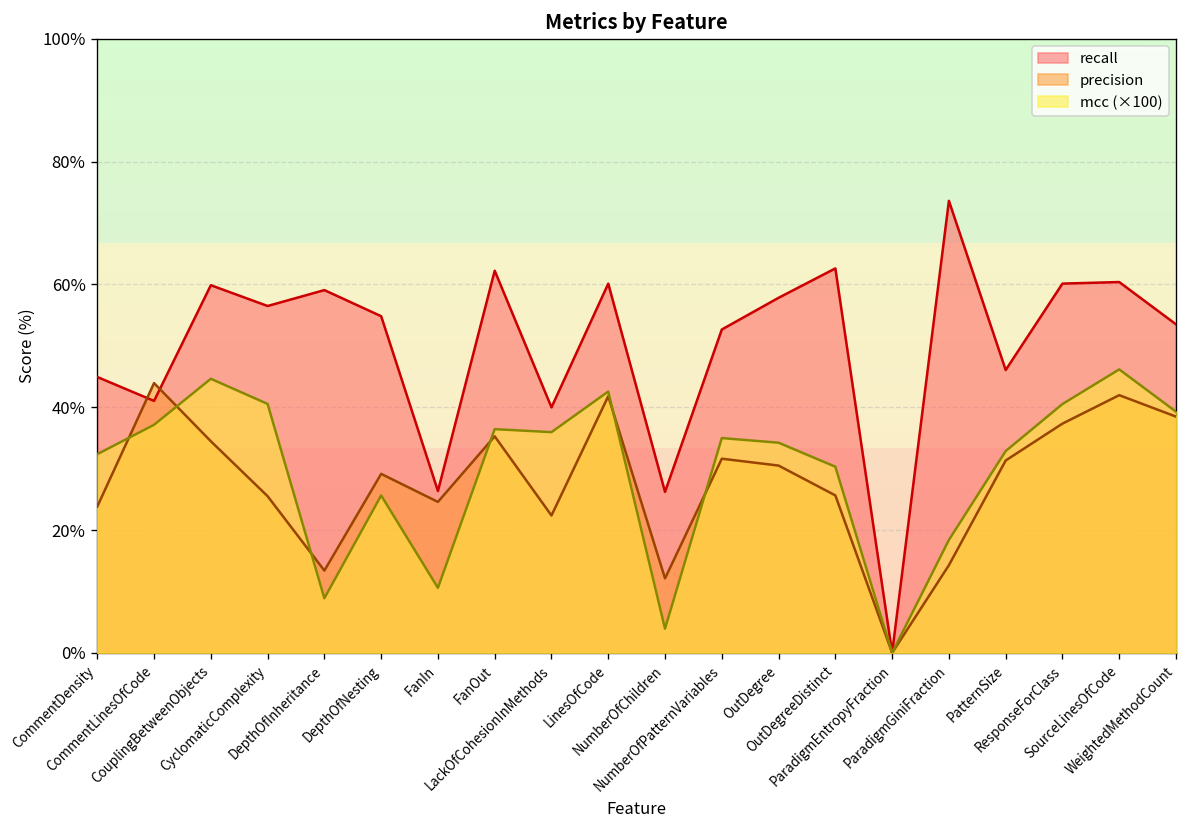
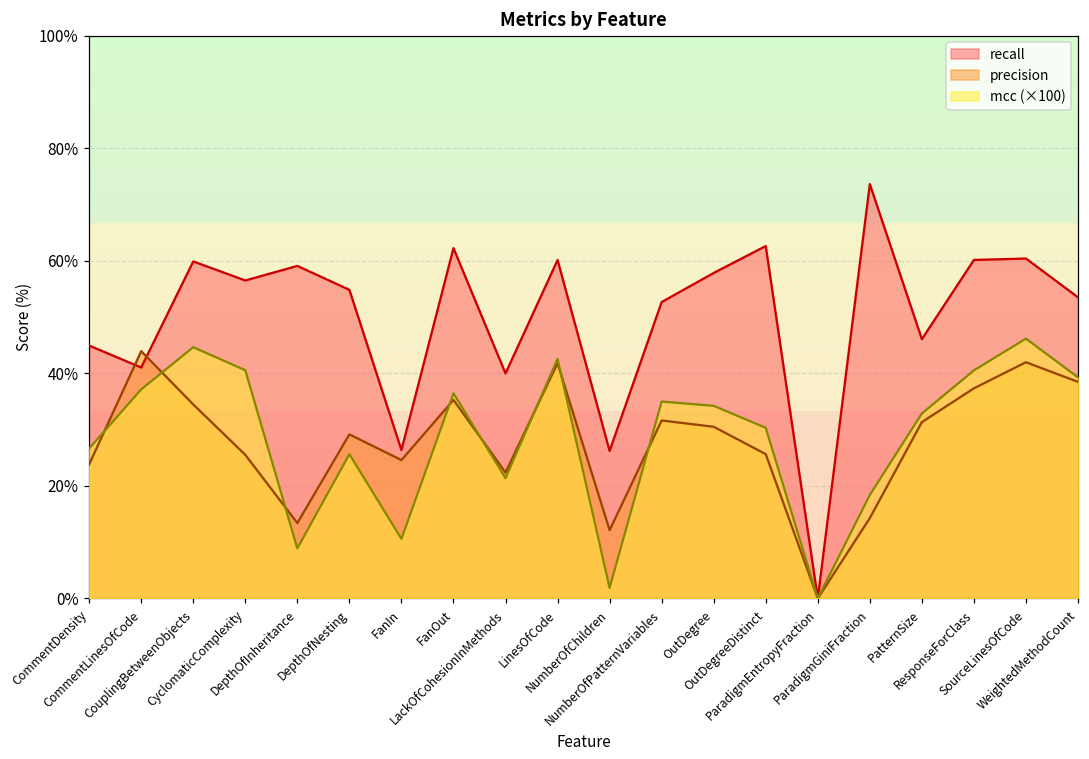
mcc (×100), CommentDensity: 32% -> 27%
mcc (×100), LackOfCohesionInMethods: 36% -> 21%
mcc (×100), NumberOfChildren: 4% -> 2%
